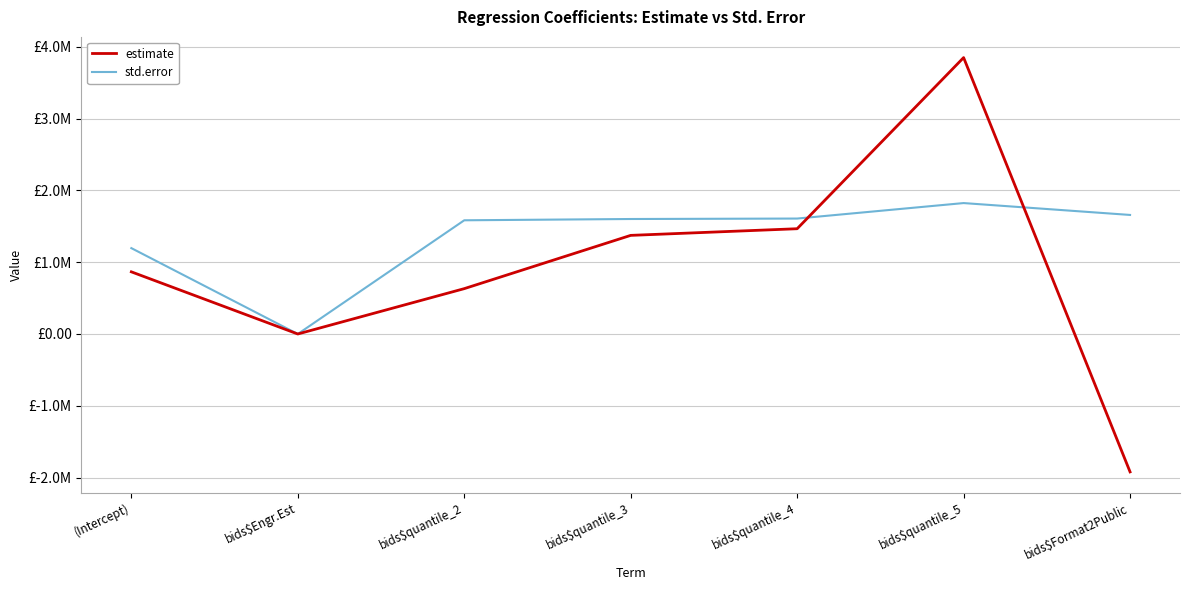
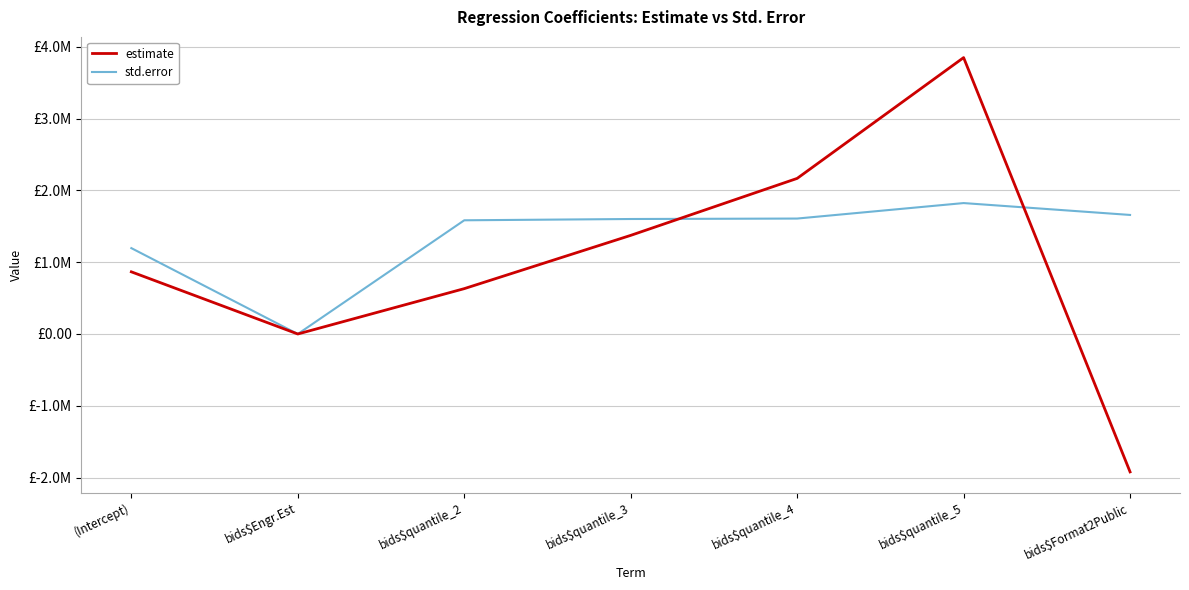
estimate, bids$quantile_4: £1500000 -> £2200000
